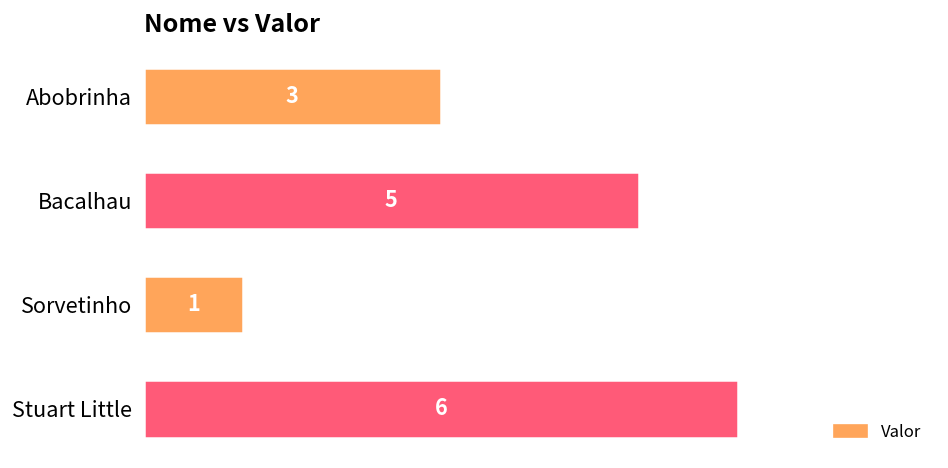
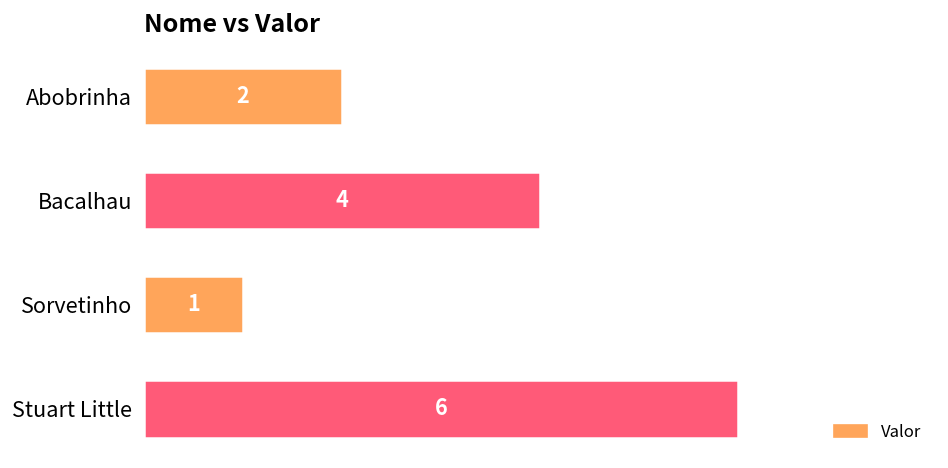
Abobrinha: 3 -> 2
Bacalhau: 5 -> 4
